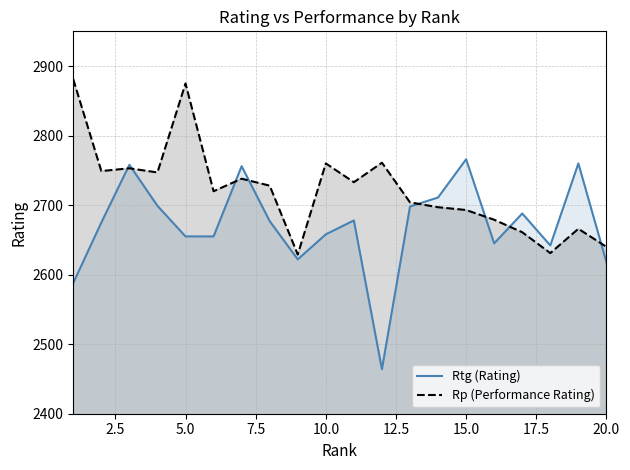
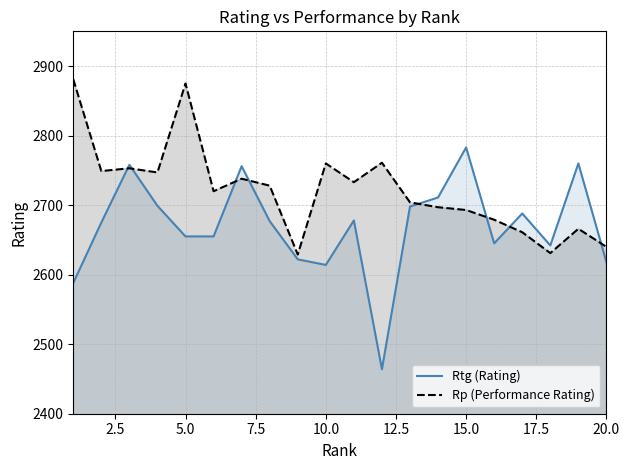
Rtg (Rating), 10.0: 2660 -> 2610
Rtg (Rating), 15.0: 2770 -> 2780
